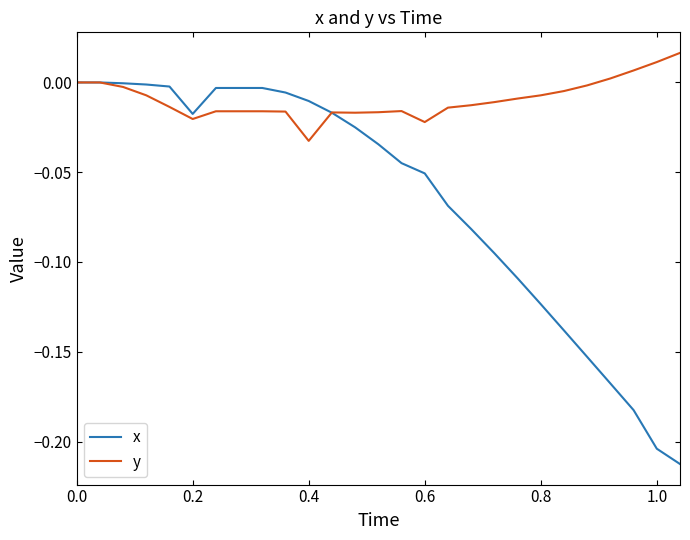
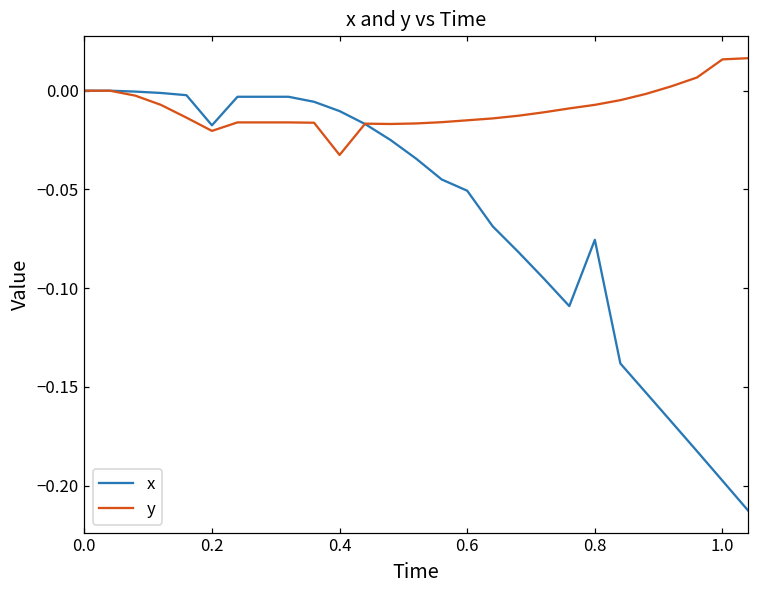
y, 0.6: -0.022 -> -0.015
x, 0.8: -0.123 -> -0.076
x, 1.0: -0.204 -> -0.198
y, 1.0: 0.011 -> 0.016
